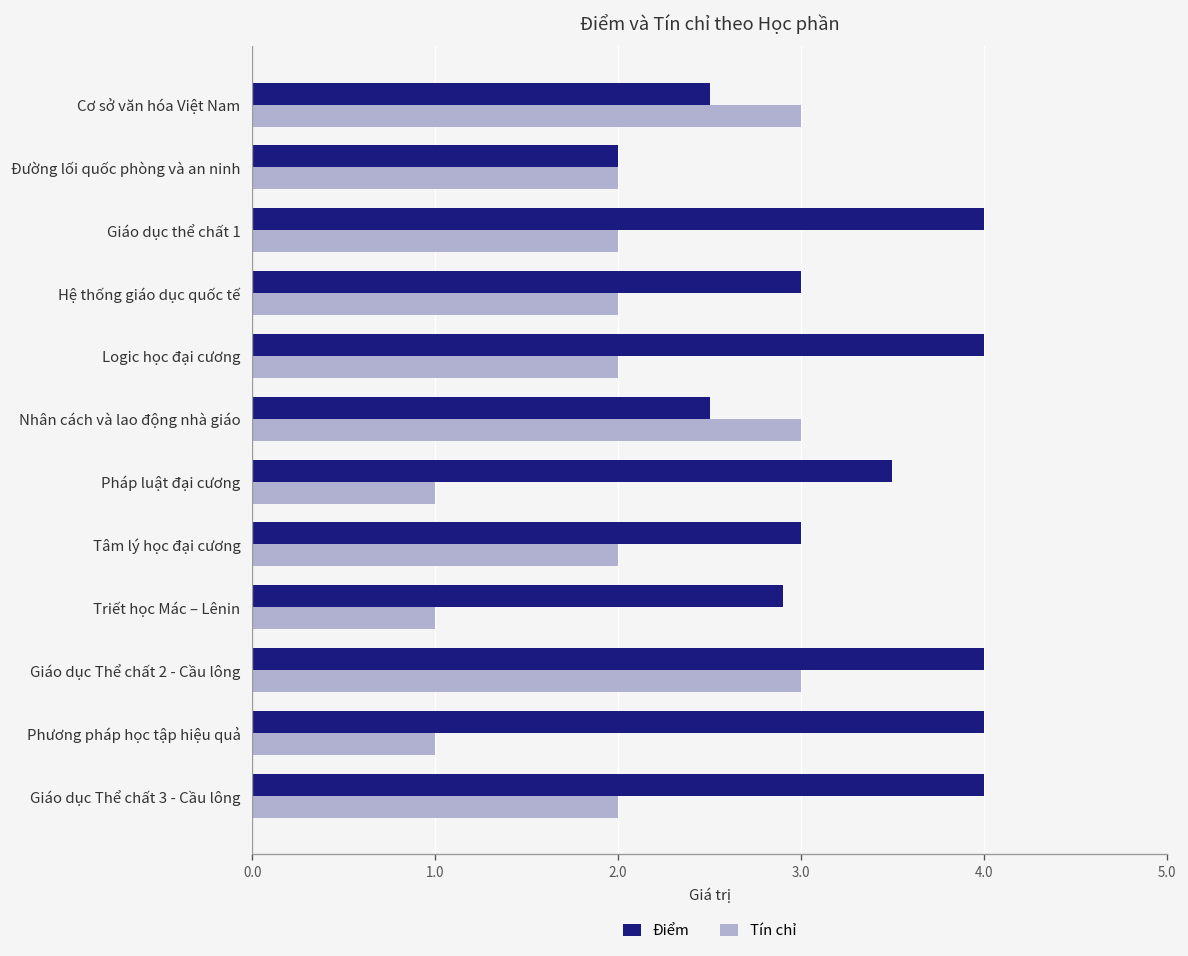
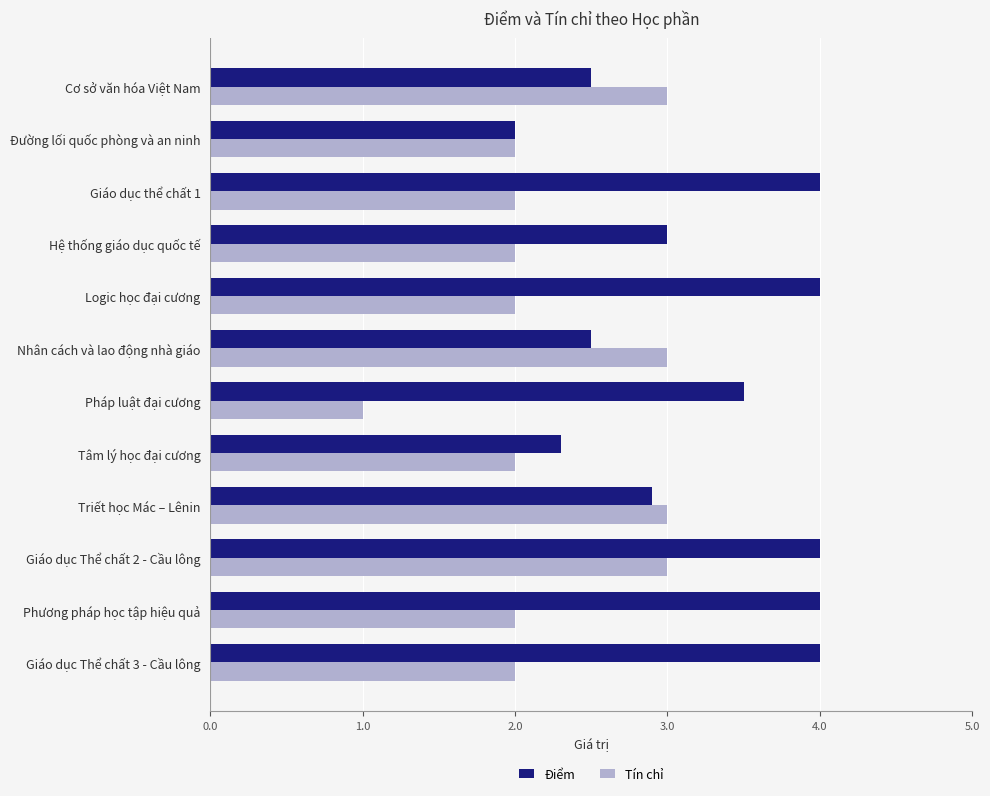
Điểm, Tâm lý học đại cương: 3.0 -> 2.3
Tín chỉ, Triết học Mác – Lênin: 1 -> 3
Tín chỉ, Phương pháp học tập hiệu quả: 1 -> 2
